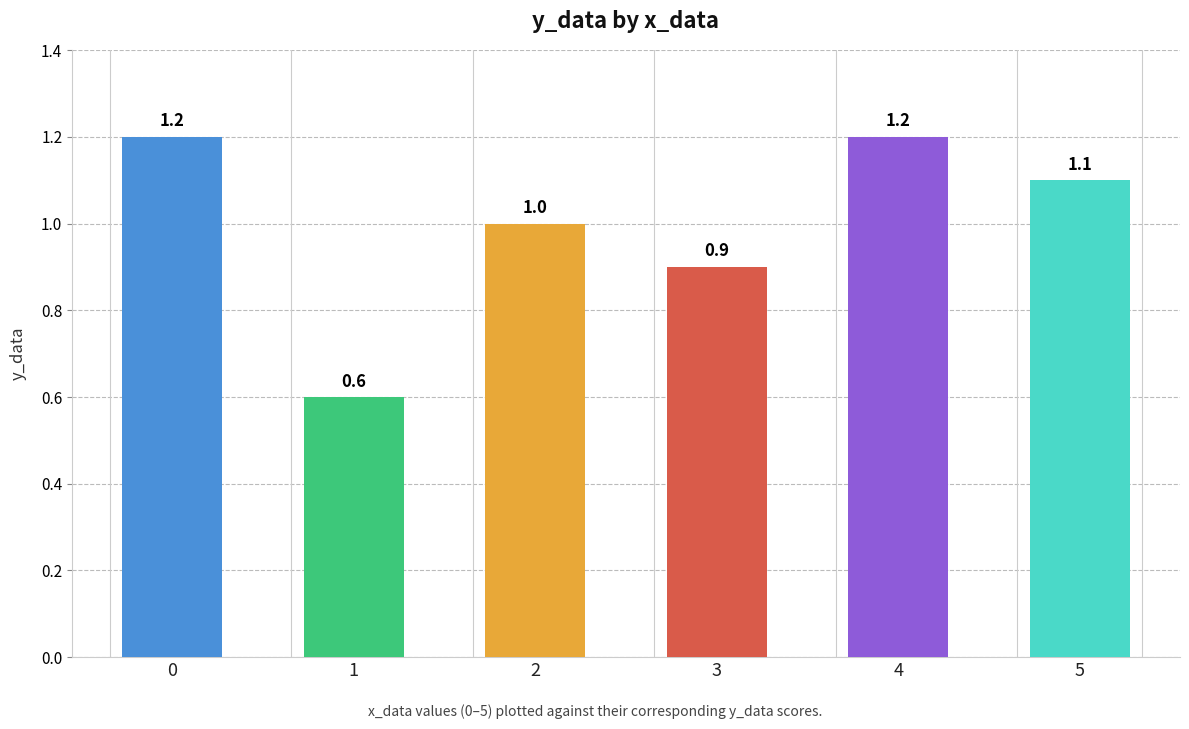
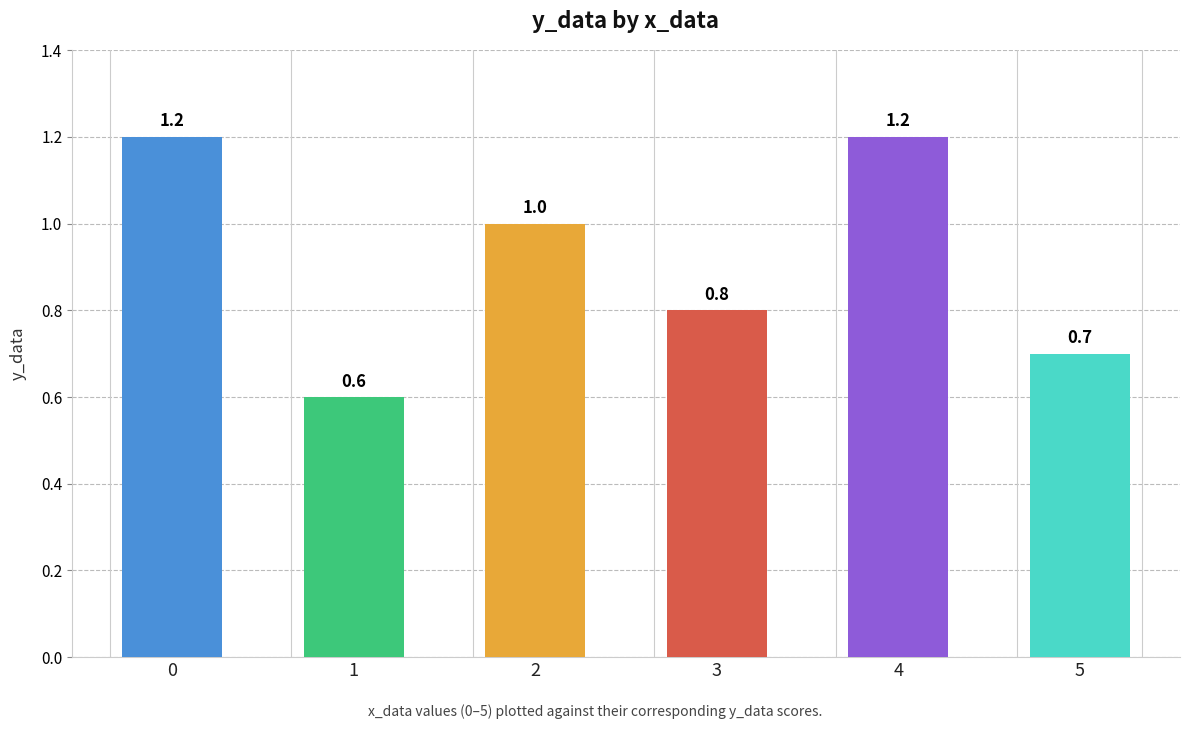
3: 0.9 -> 0.8
5: 1.1 -> 0.7
